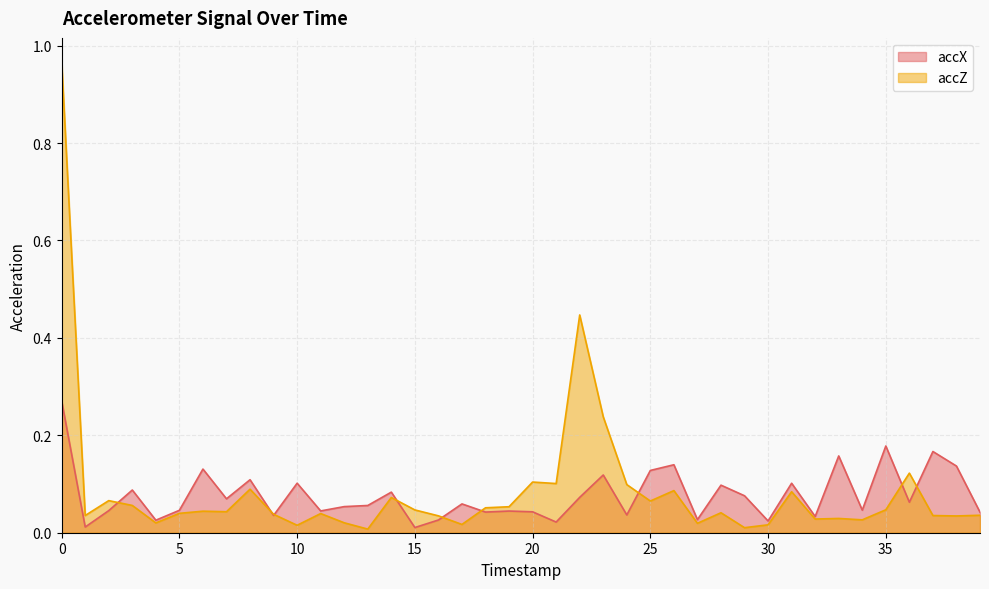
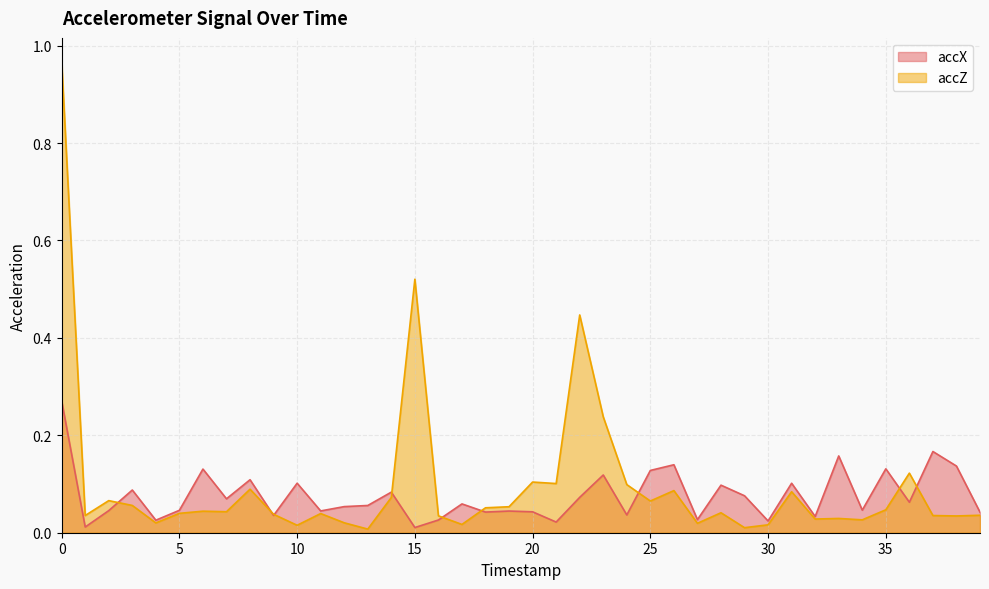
accZ, 15: 0.05 -> 0.52
accX, 35: 0.18 -> 0.13
